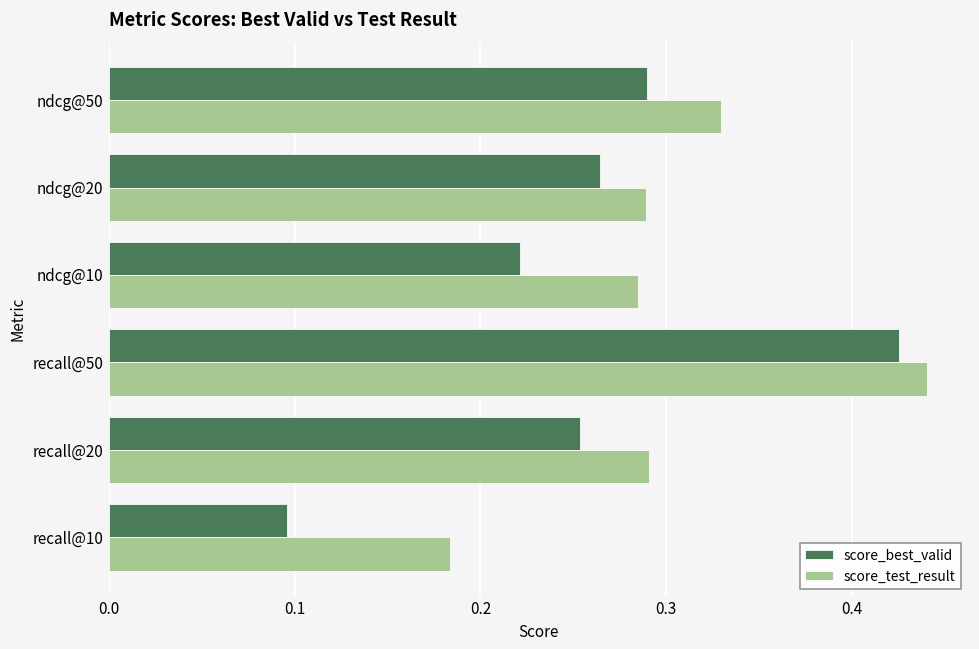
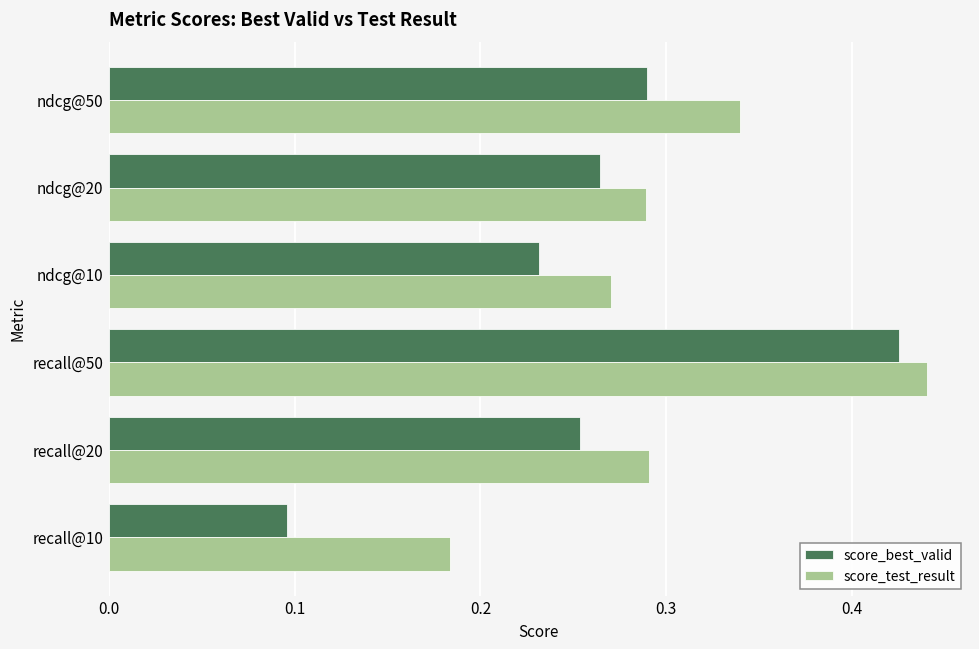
score_test_result, ndcg@50: 0.329 -> 0.340
score_best_valid, ndcg@10: 0.221 -> 0.232
score_test_result, ndcg@10: 0.285 -> 0.270
